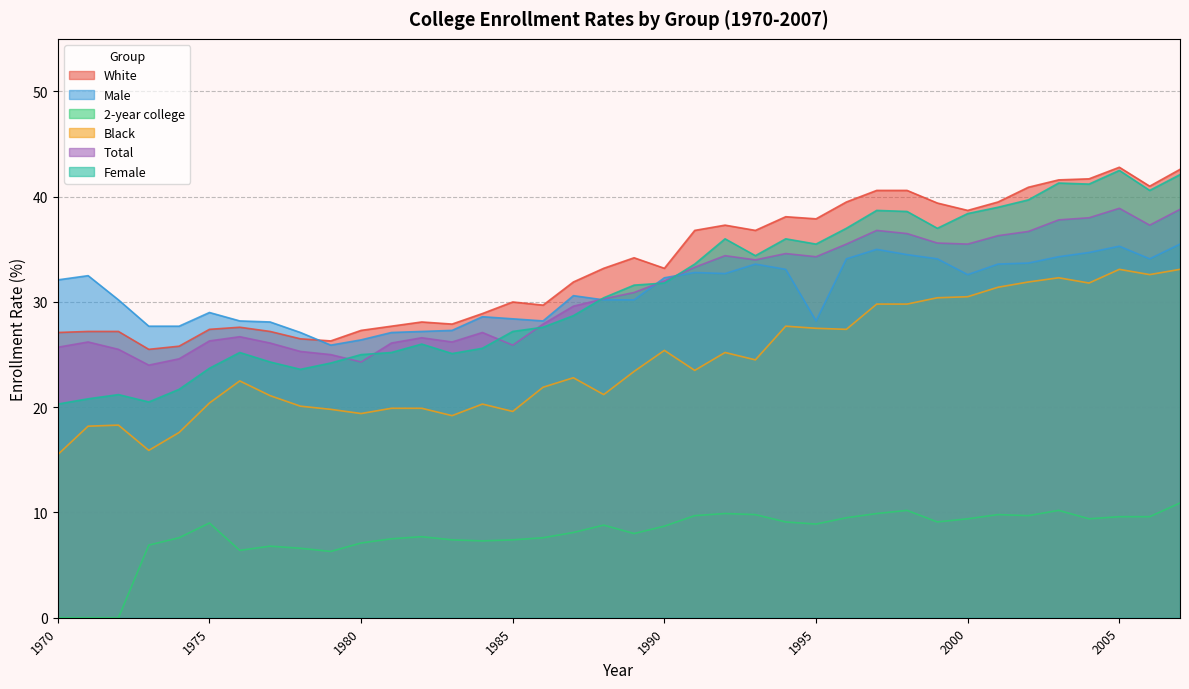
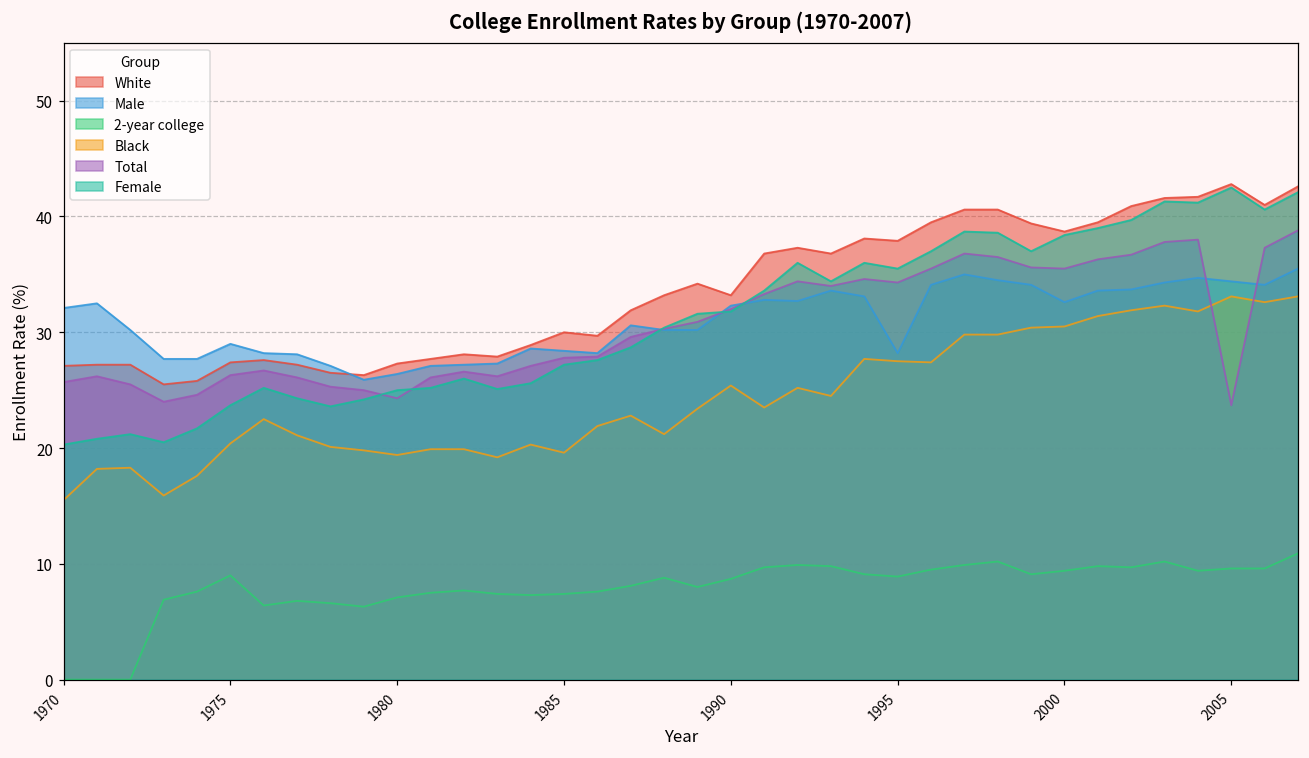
Total, 1985: 25.9 -> 27.8
Male, 2005: 35.3 -> 34.4
Total, 2005: 38.9 -> 23.7
